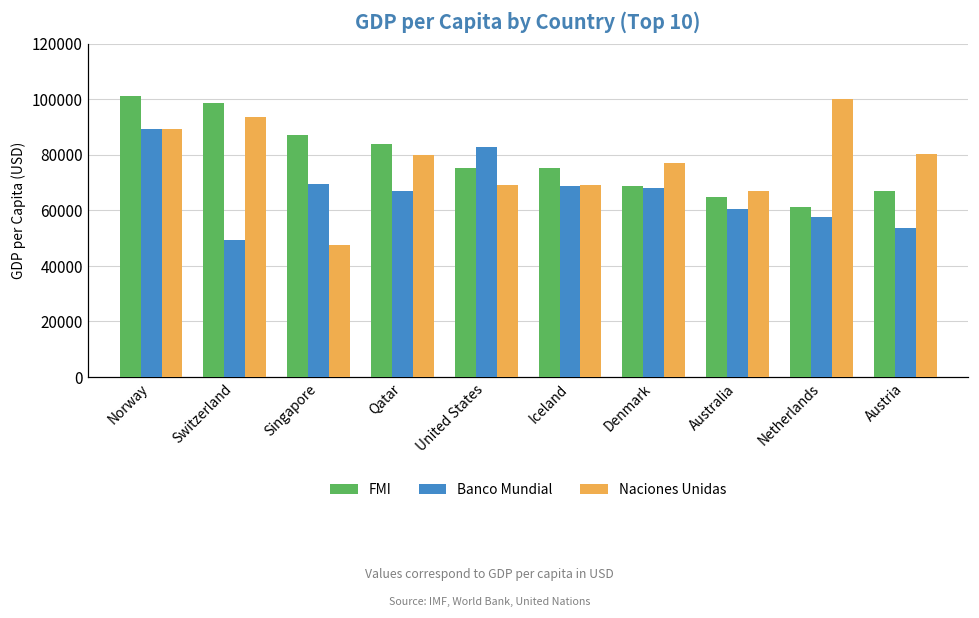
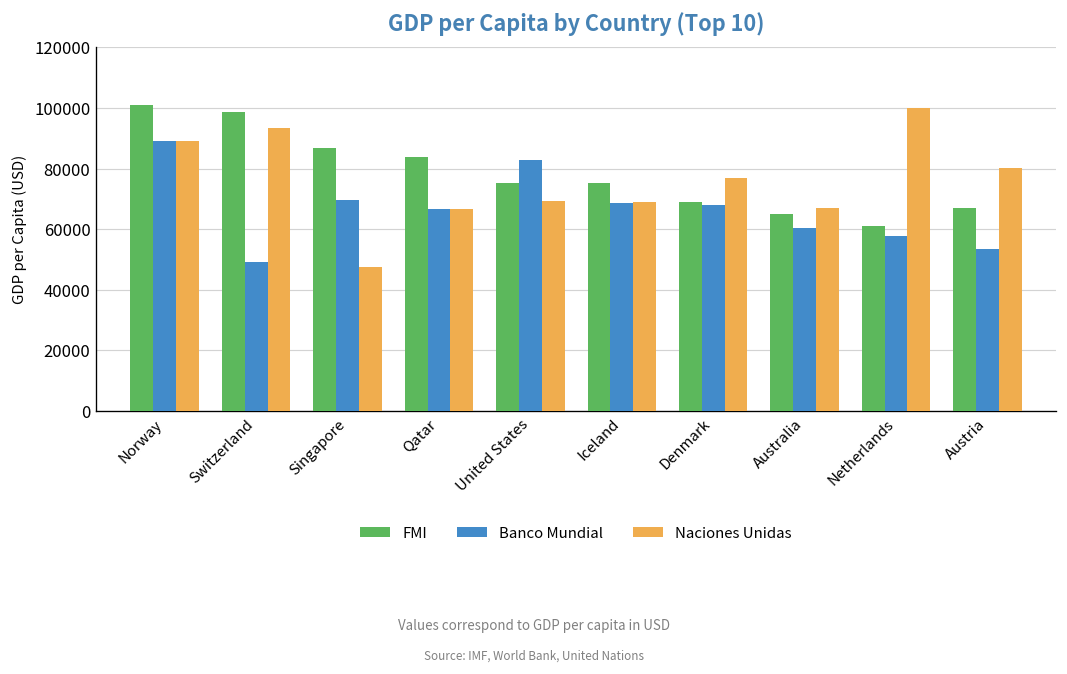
Naciones Unidas, Qatar: 80000 -> 67000
